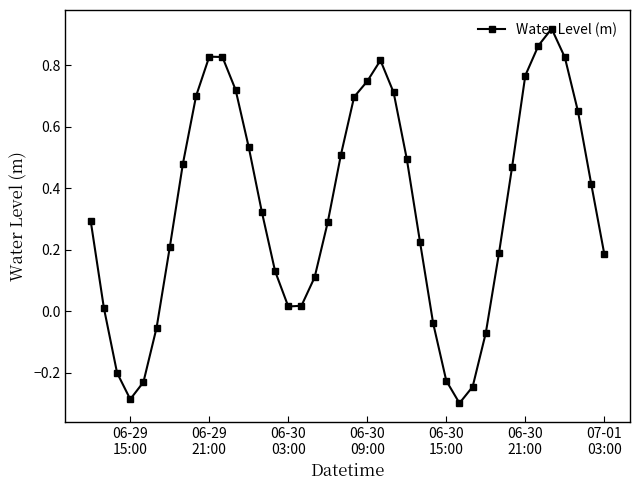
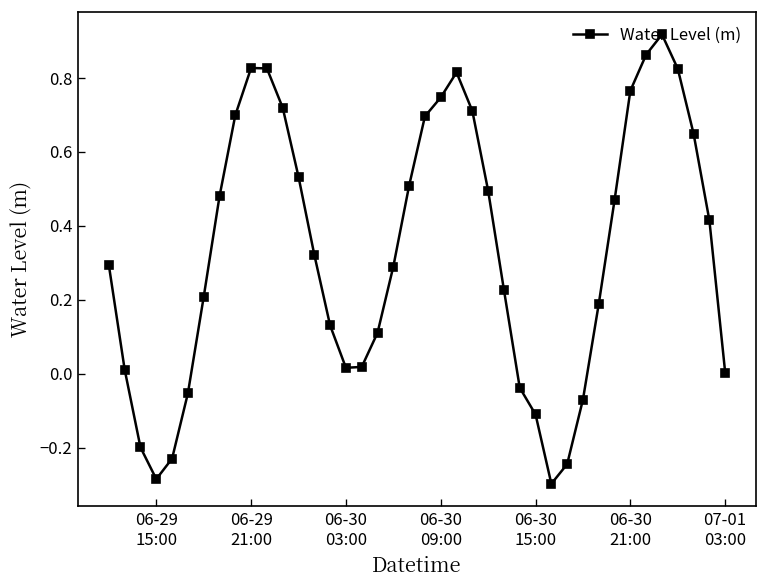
06-30 15:00: -0.23 -> -0.11
07-01 03:00: 0.19 -> 0.00
